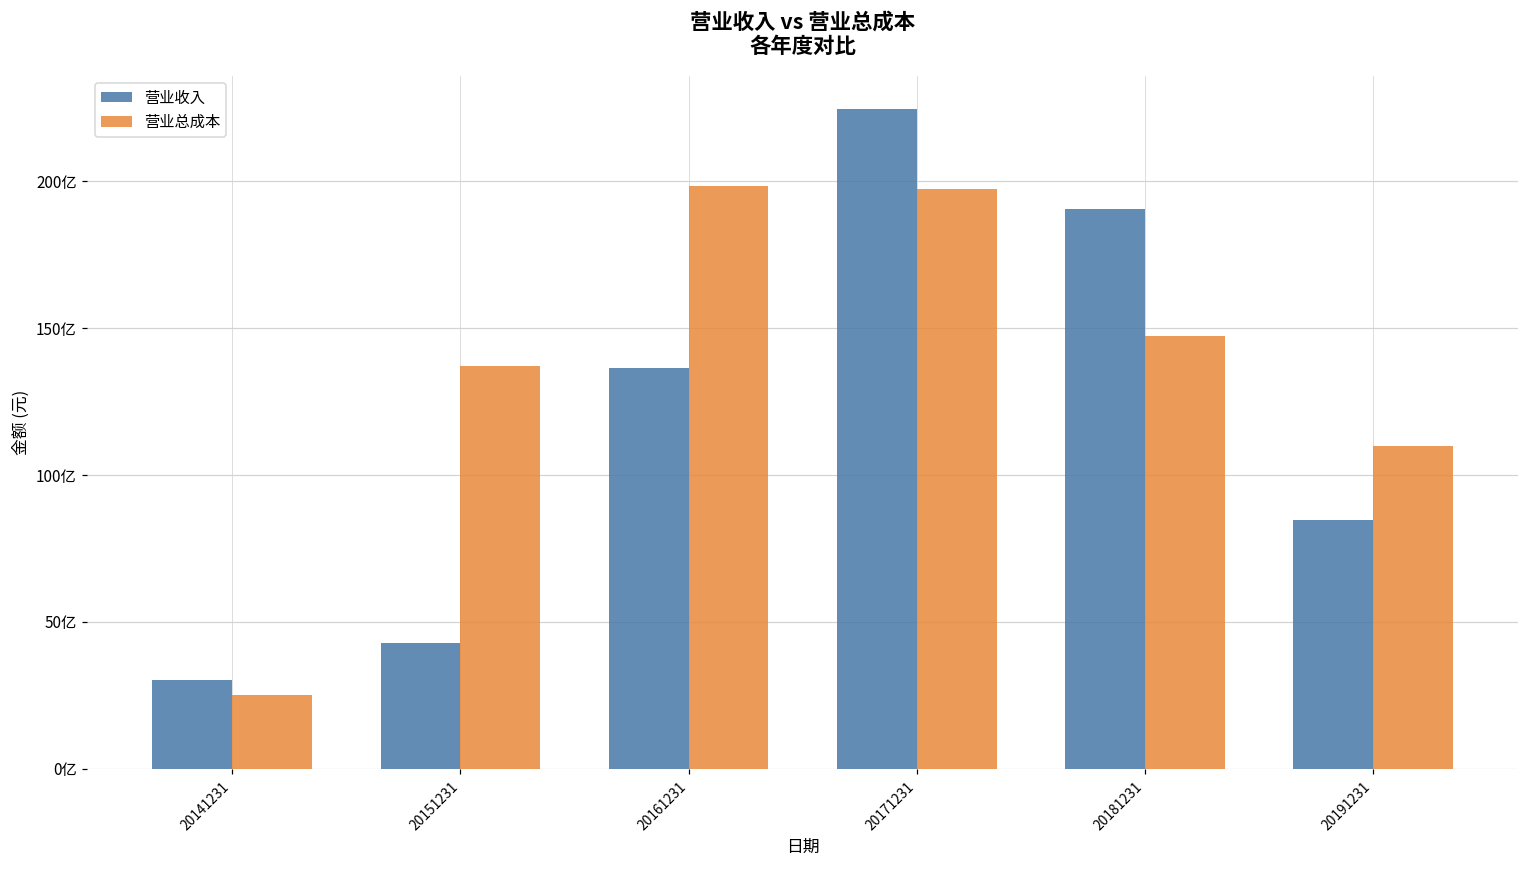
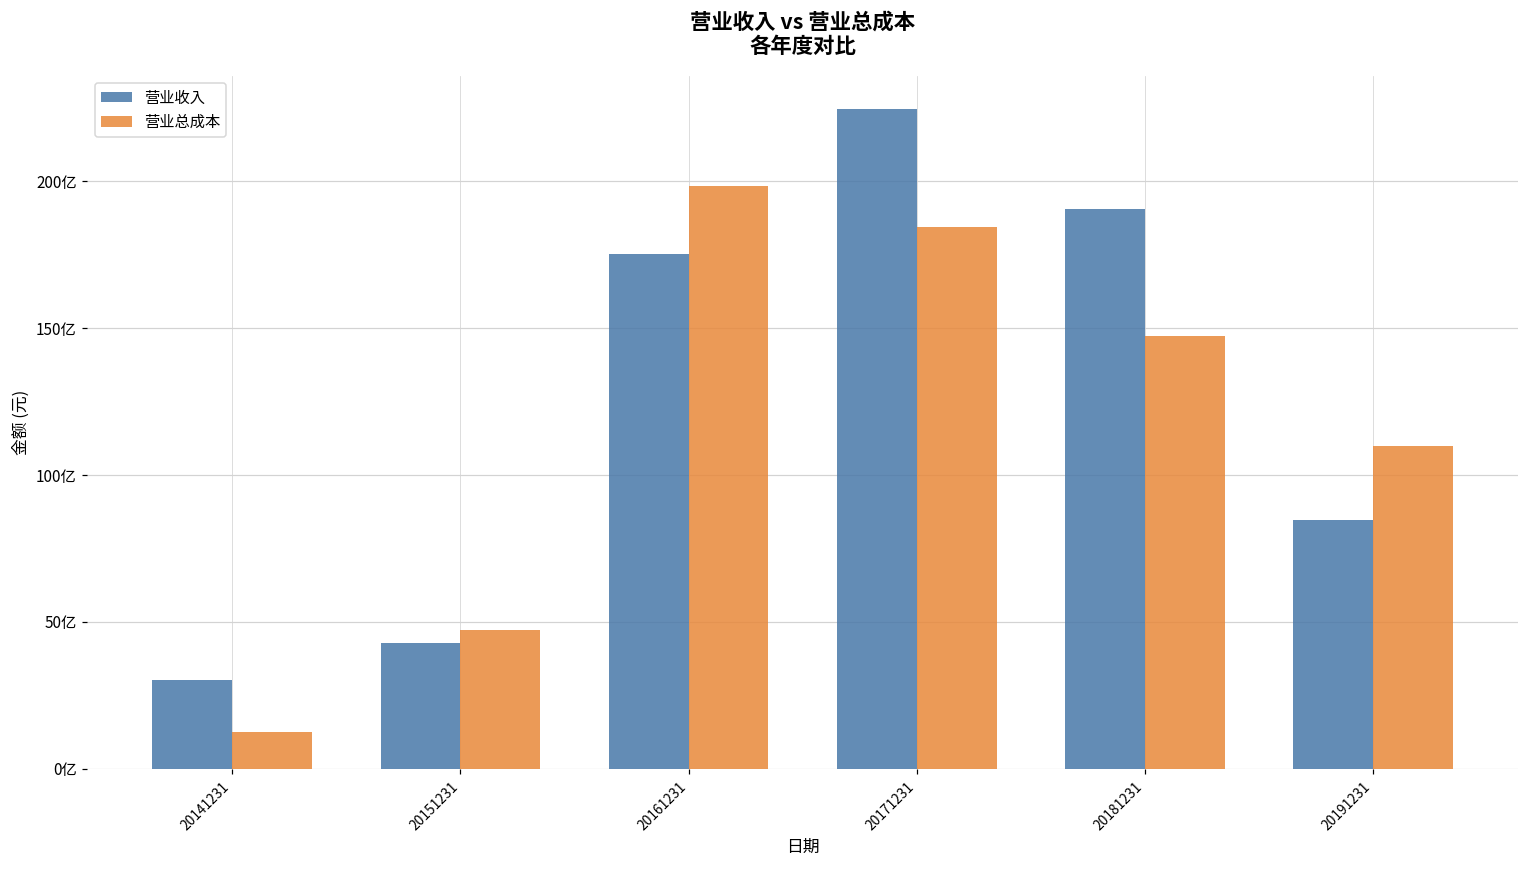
营业总成本, 20141231: 25亿 -> 12亿
营业总成本, 20151231: 137亿 -> 47亿
营业收入, 20161231: 136亿 -> 175亿
营业总成本, 20171231: 197亿 -> 184亿
